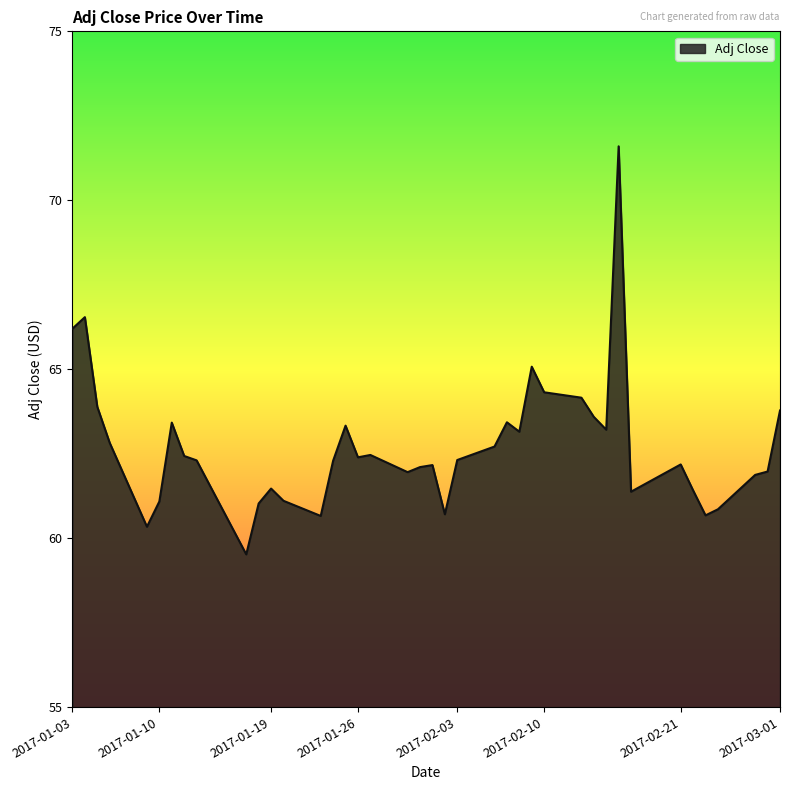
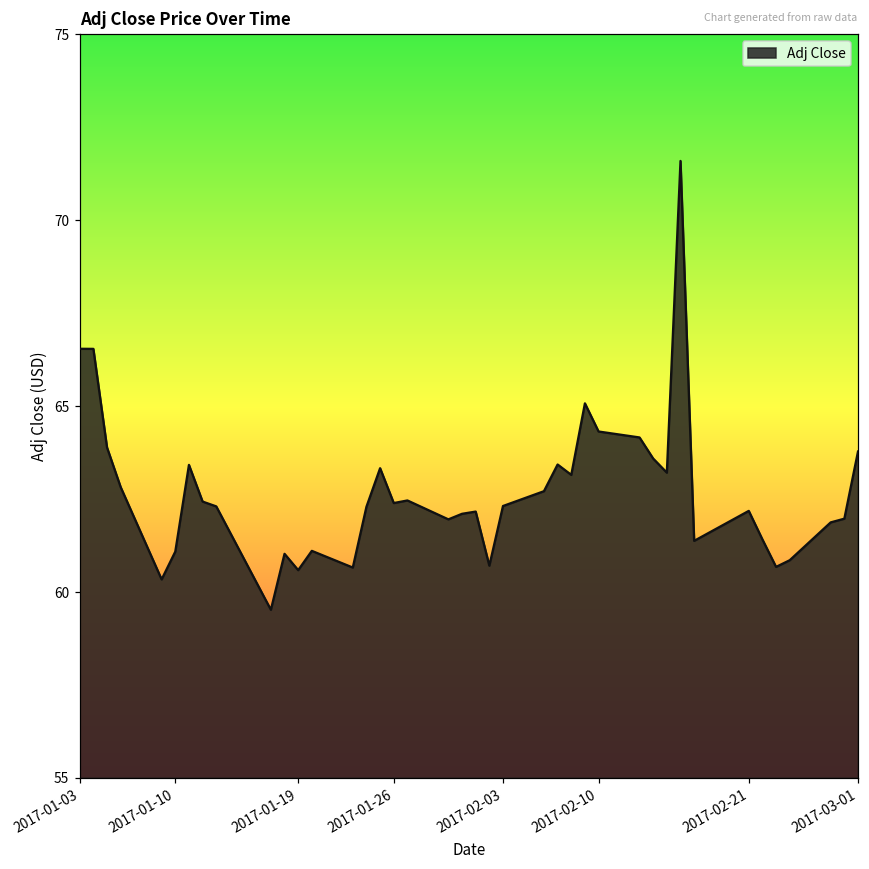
2017-01-03: 66.2 -> 66.5
2017-01-19: 61.5 -> 60.6
